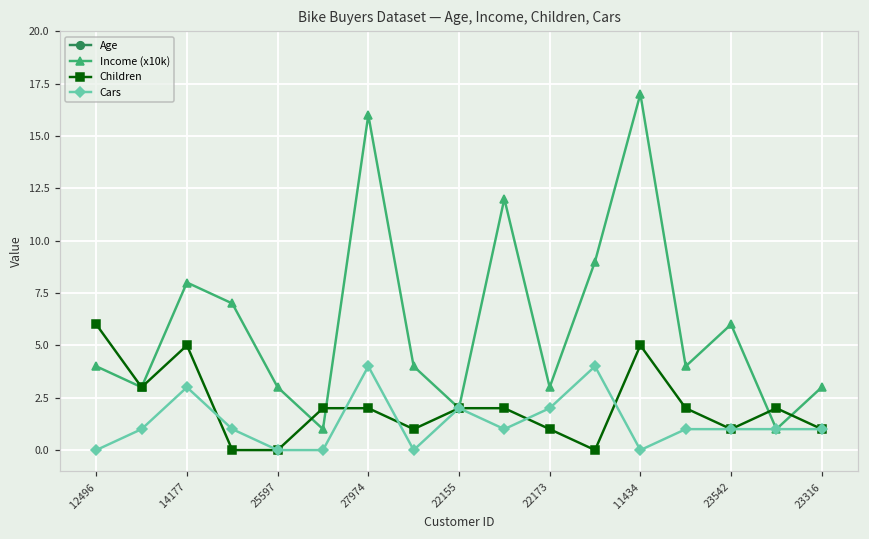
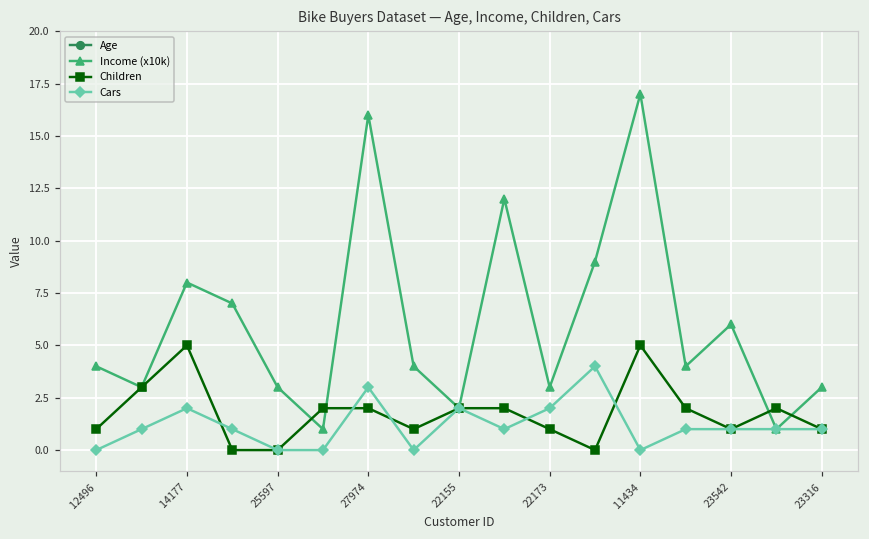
Children, 12496: 6 -> 1
Cars, 14177: 3 -> 2
Cars, 27974: 4 -> 3
